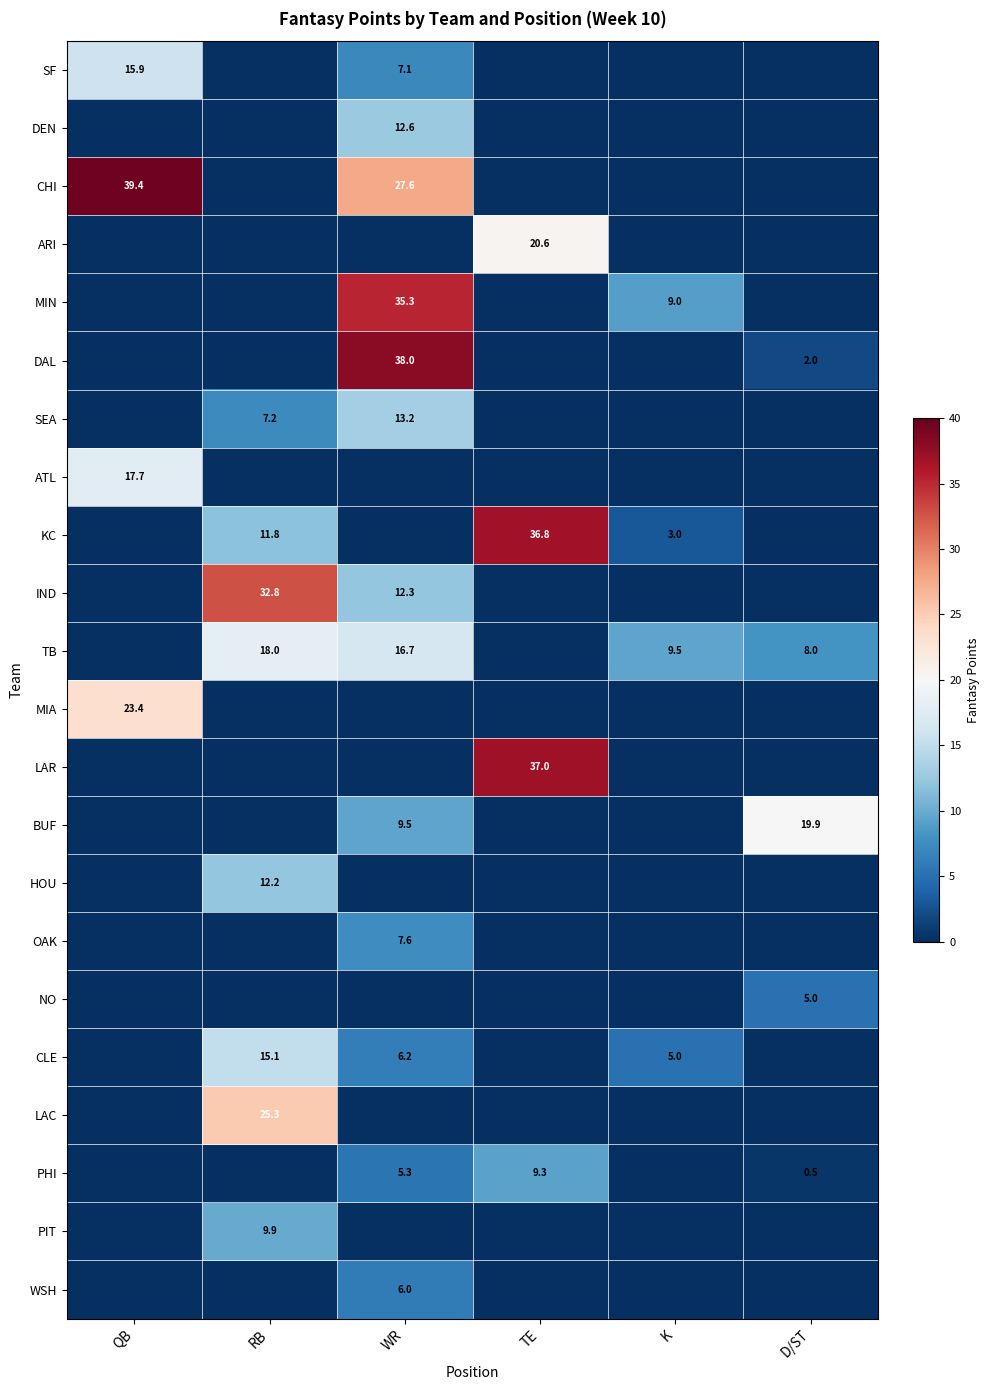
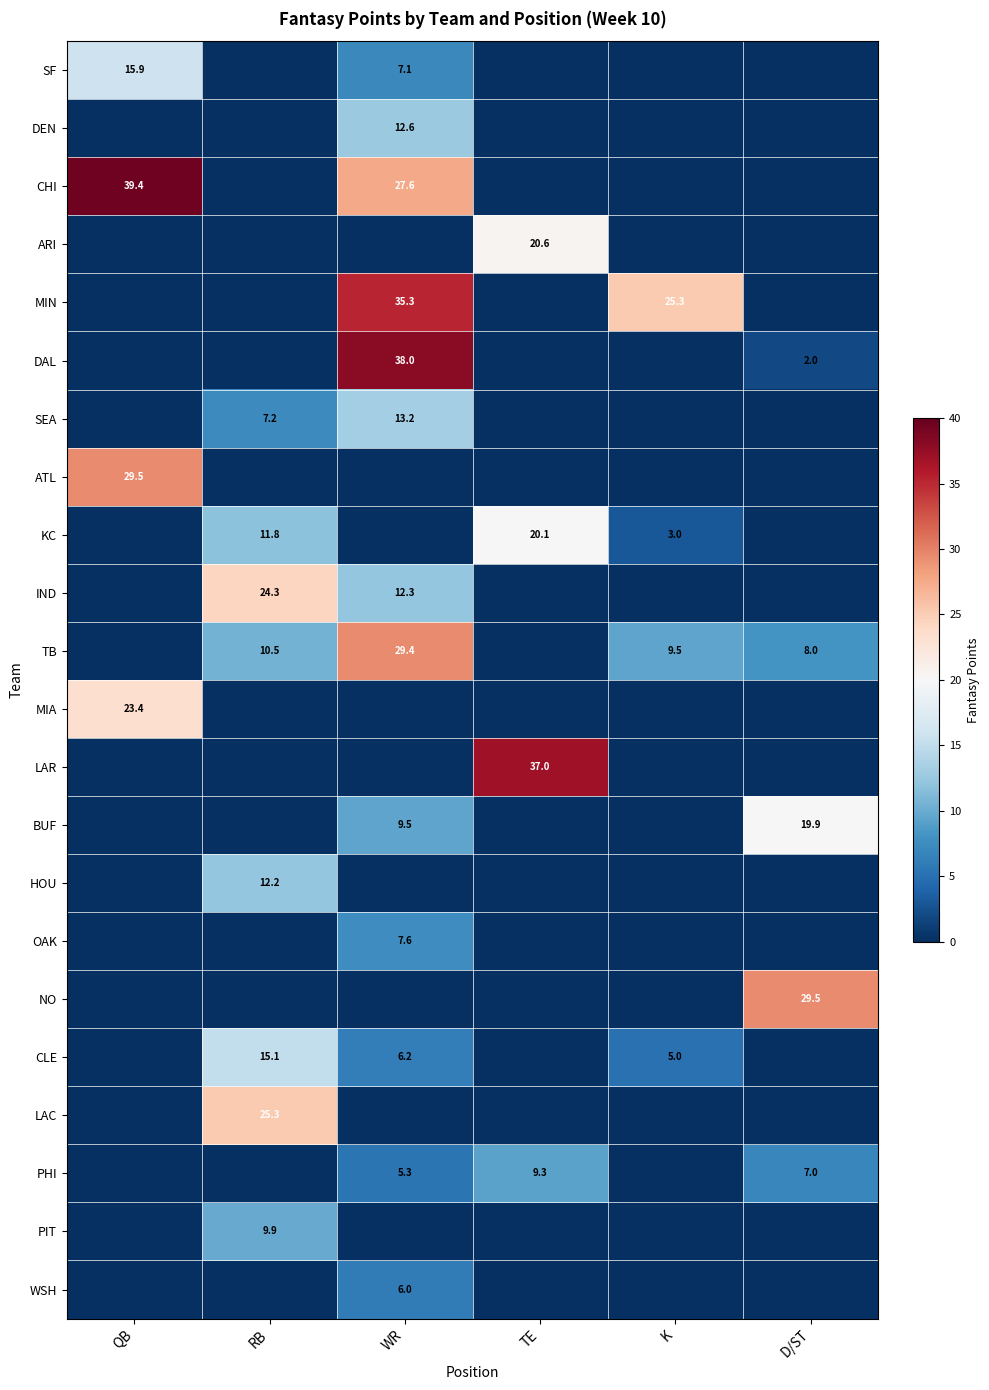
MIN, K: 9.0 -> 25.3
ATL, QB: 17.7 -> 29.5
KC, TE: 36.8 -> 20.1
IND, RB: 32.8 -> 24.3
TB, RB: 18.0 -> 10.5
TB, WR: 16.7 -> 29.4
NO, D/ST: 5.0 -> 29.5
PHI, D/ST: 0.5 -> 7.0
